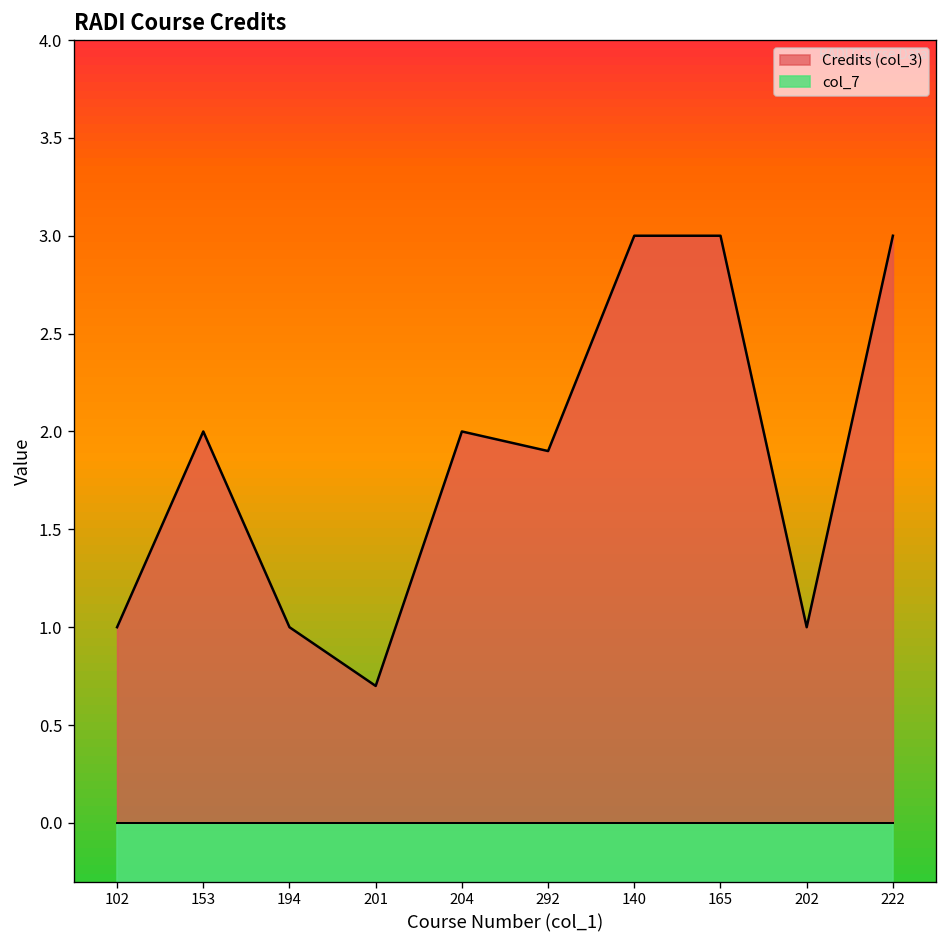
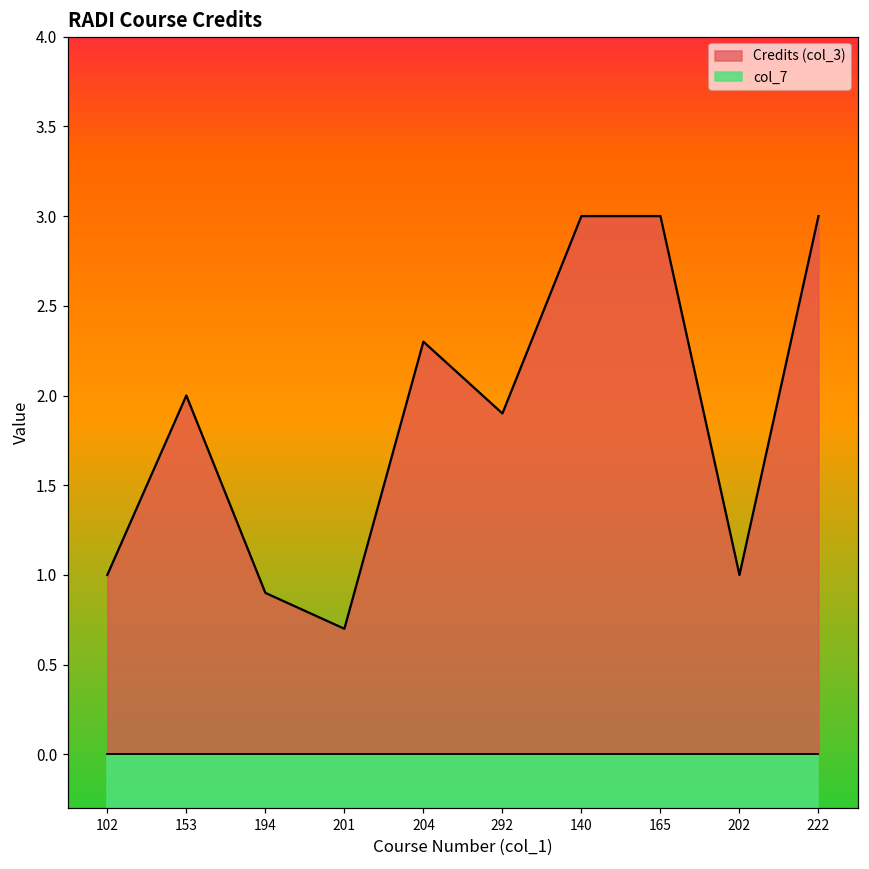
Credits (col_3), 194: 1.0 -> 0.9
Credits (col_3), 204: 2.0 -> 2.3
